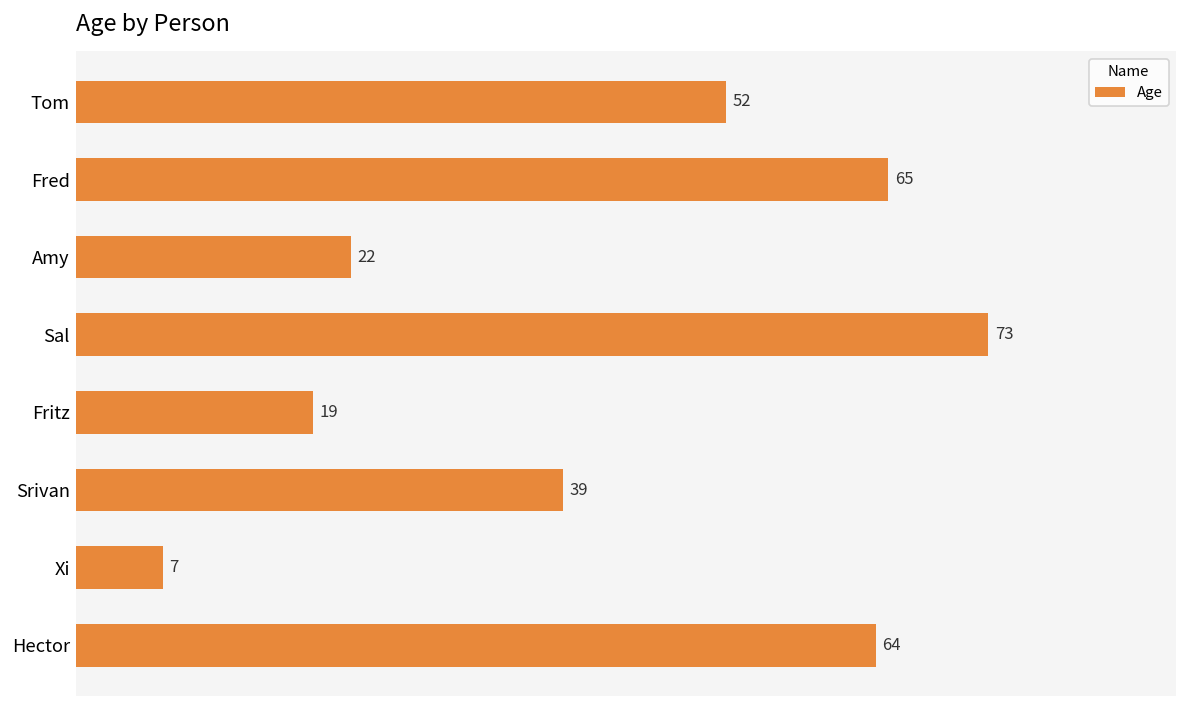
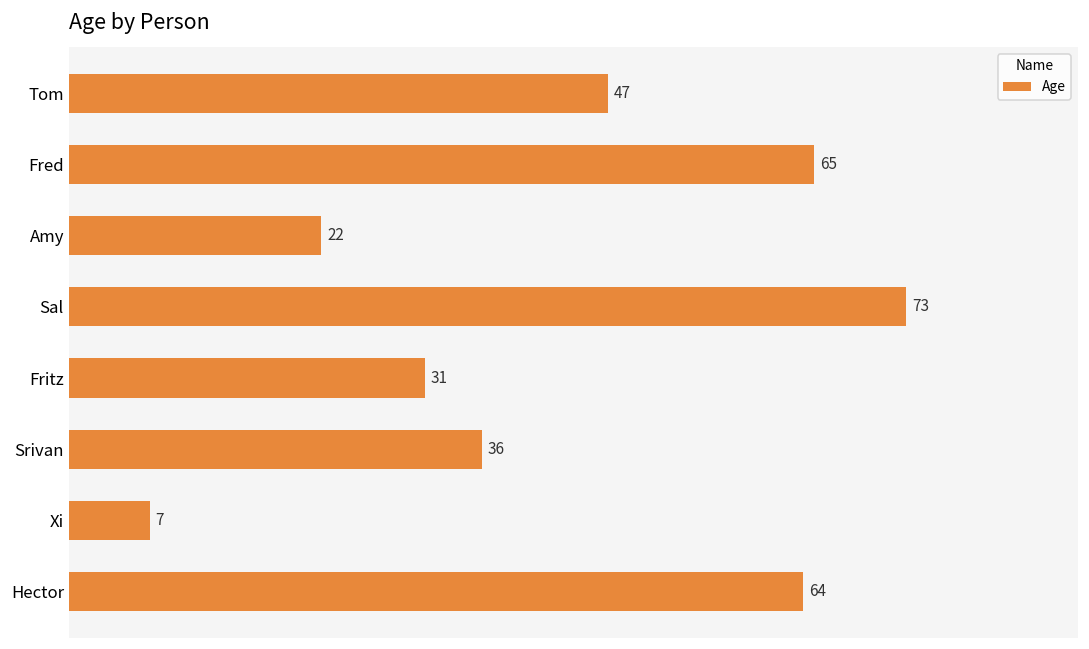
Tom: 52 -> 47
Fritz: 19 -> 31
Srivan: 39 -> 36
